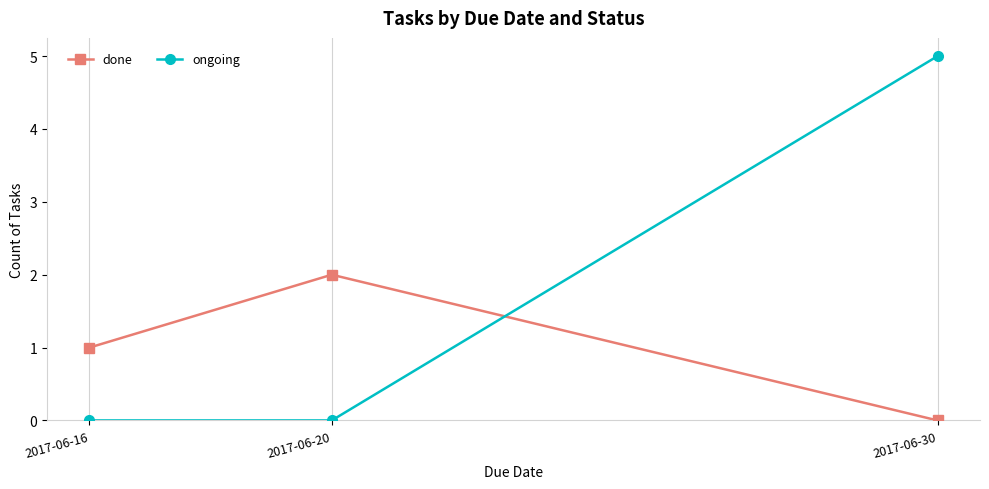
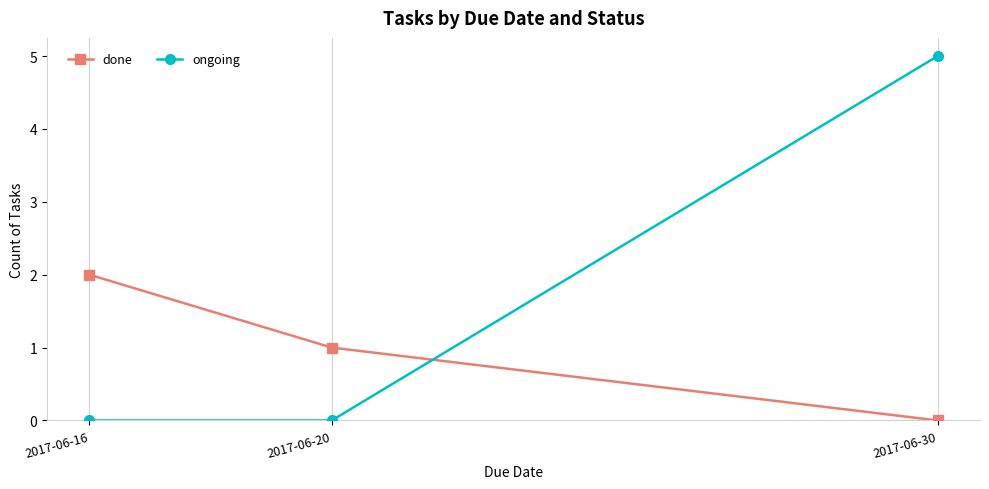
done, 2017-06-16: 1 -> 2
done, 2017-06-20: 2 -> 1
